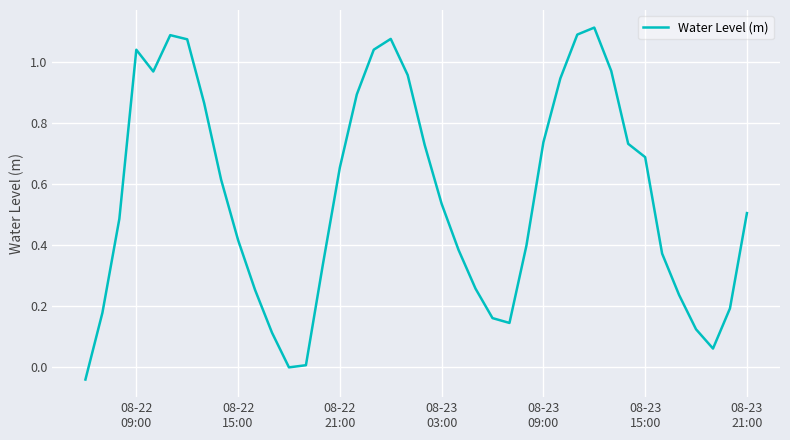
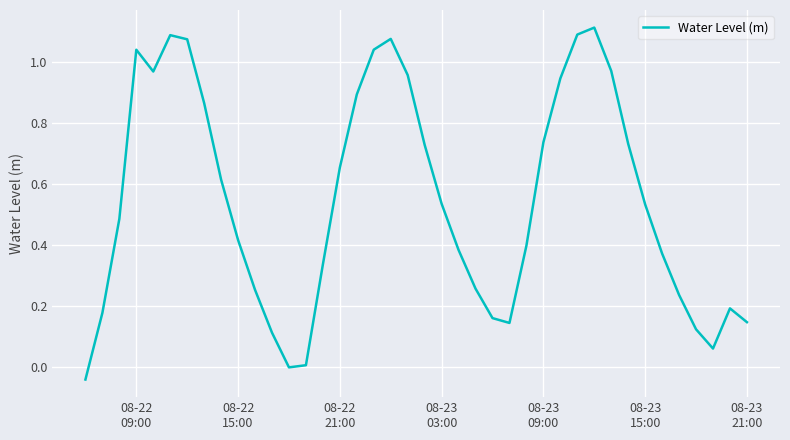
08-23 15:00: 0.69 -> 0.53
08-23 21:00: 0.50 -> 0.15
